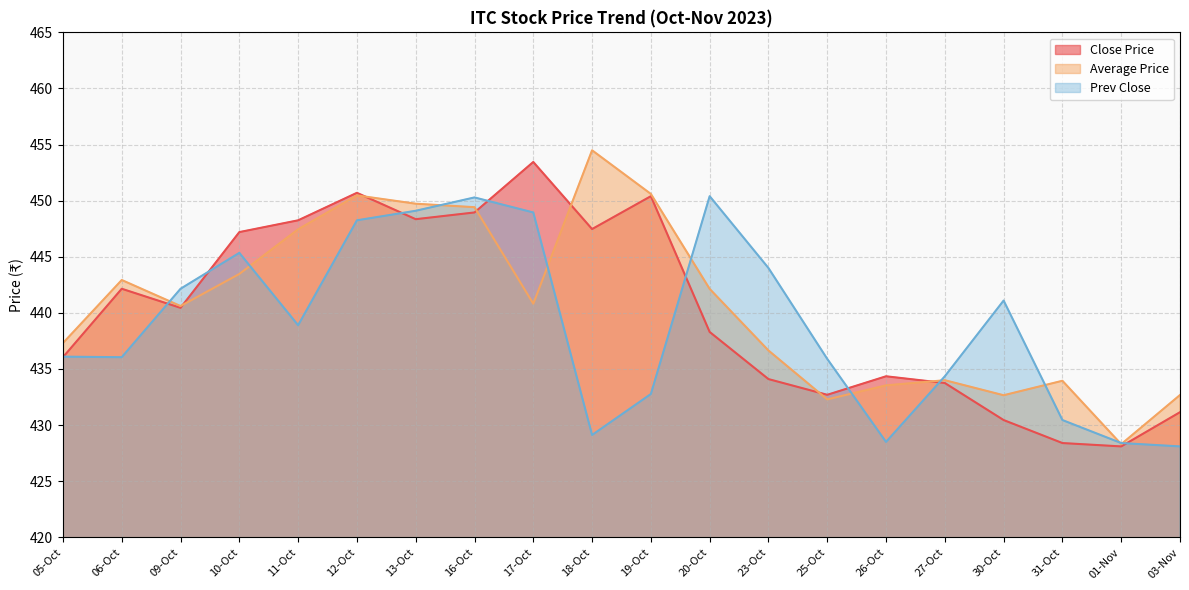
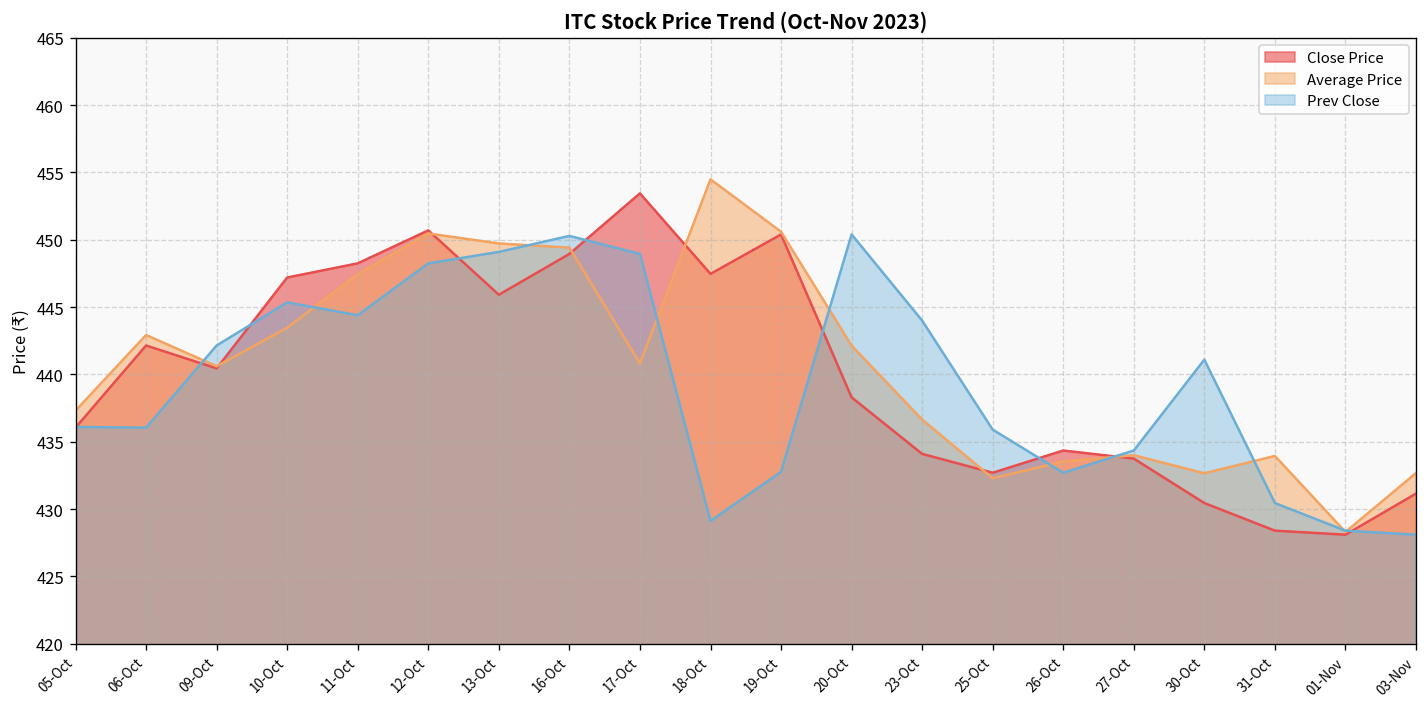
Prev Close, 11-Oct: 438.9 -> 444.4
Close Price, 13-Oct: 448.4 -> 445.9
Prev Close, 26-Oct: 428.5 -> 432.7
